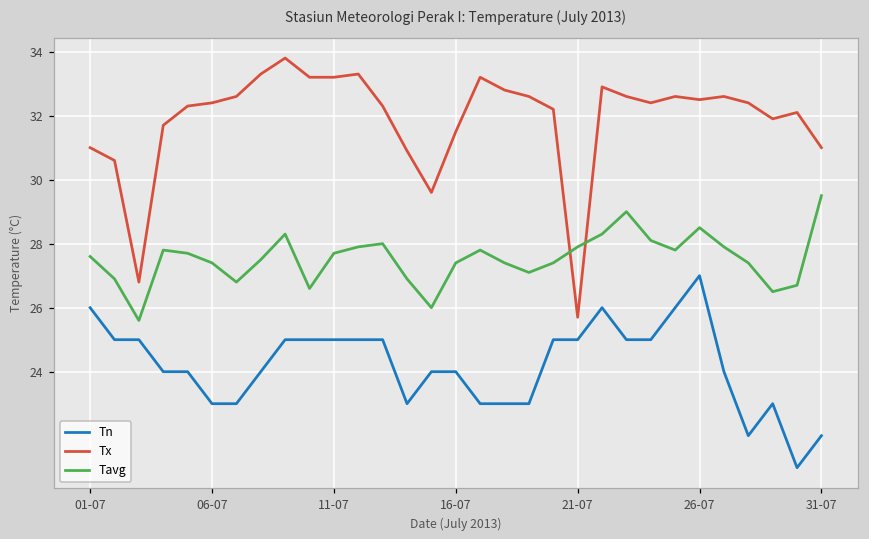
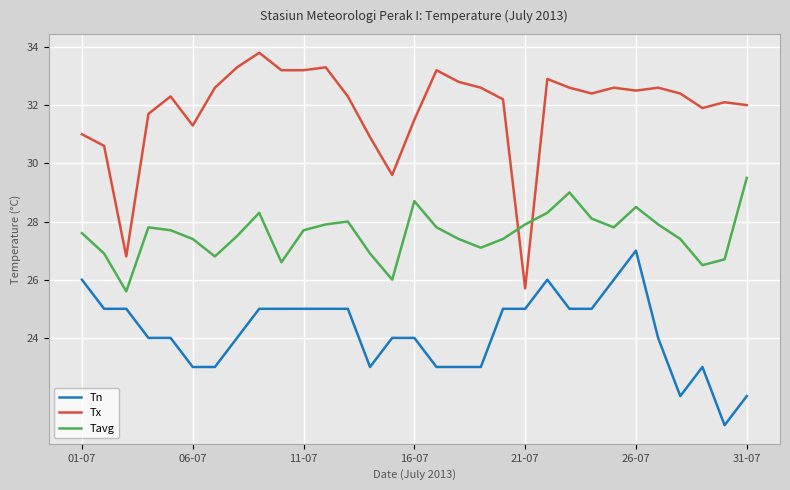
Tx, 06-07: 32.4 -> 31.3
Tavg, 16-07: 27.4 -> 28.7
Tx, 31-07: 31 -> 32
